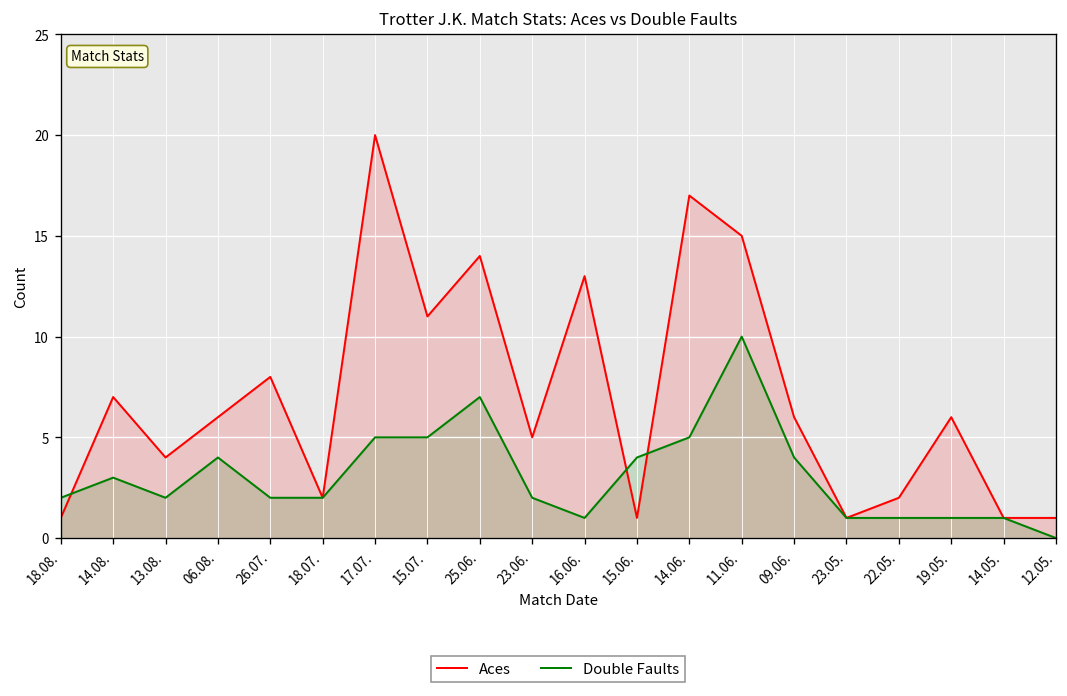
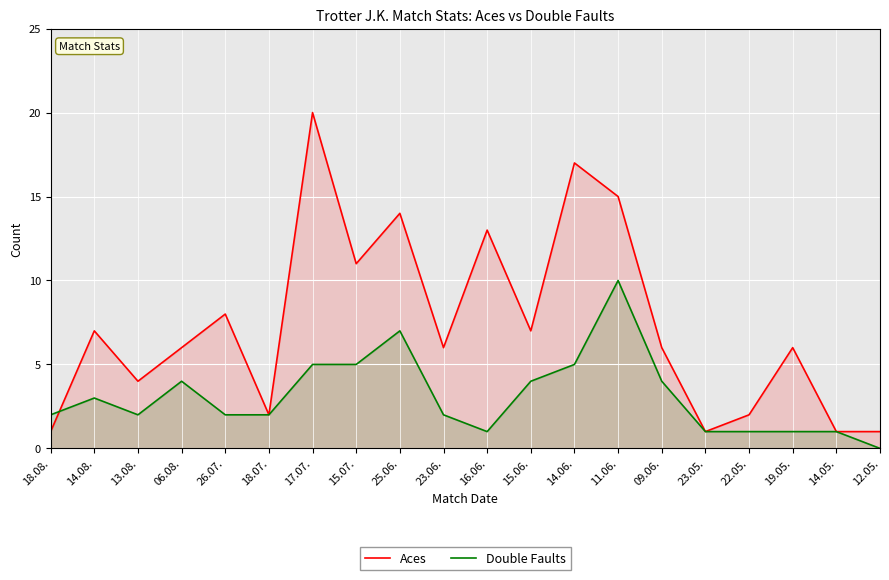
Aces, 23.06.: 5 -> 6
Aces, 15.06.: 1 -> 7
